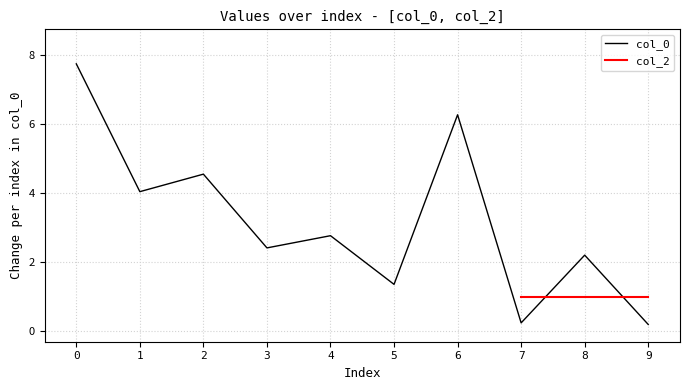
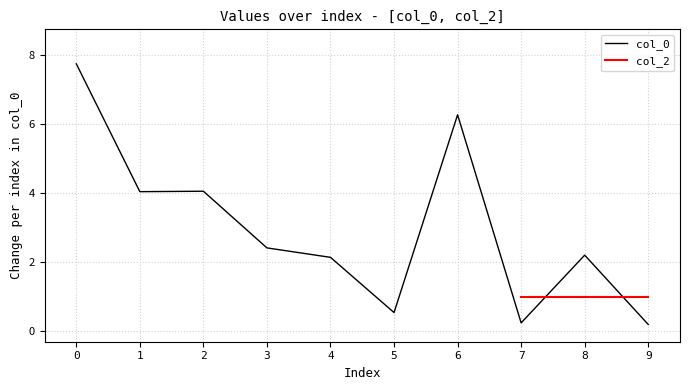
col_0, 2: 4.6 -> 4.1
col_0, 4: 2.8 -> 2.1
col_0, 5: 1.4 -> 0.5
